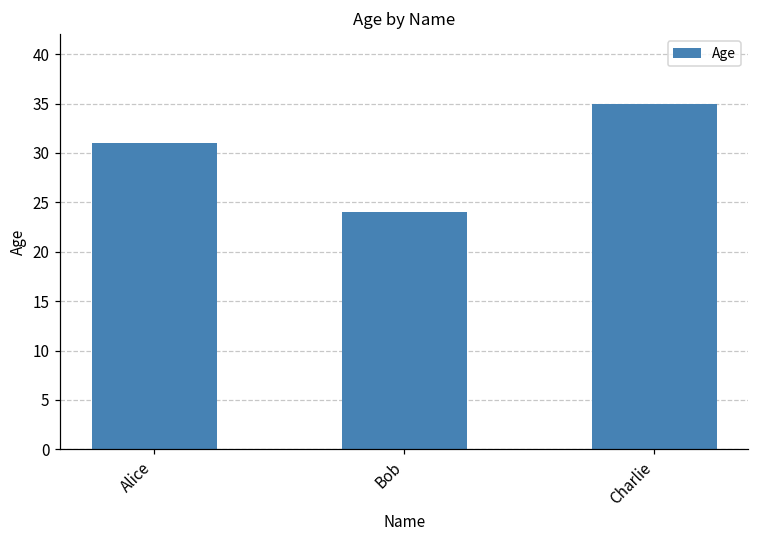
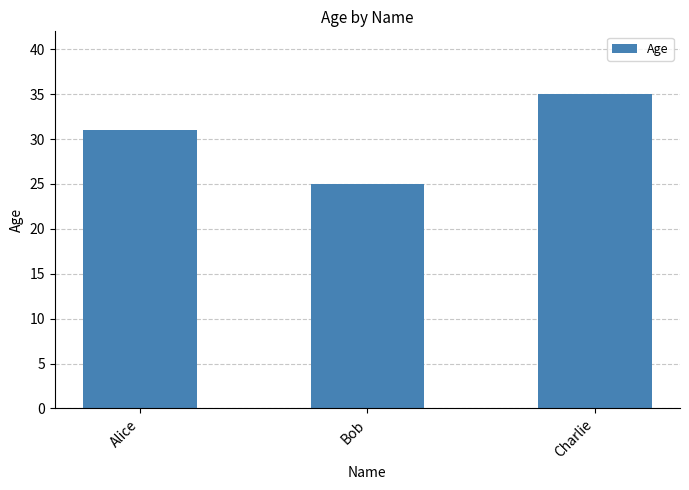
Bob: 24 -> 25
